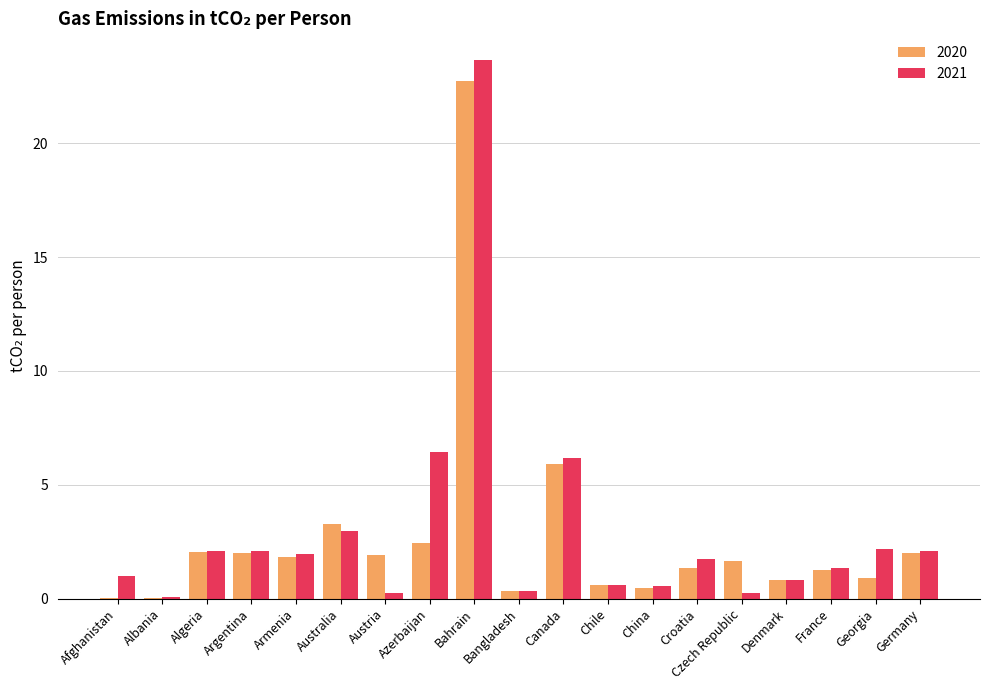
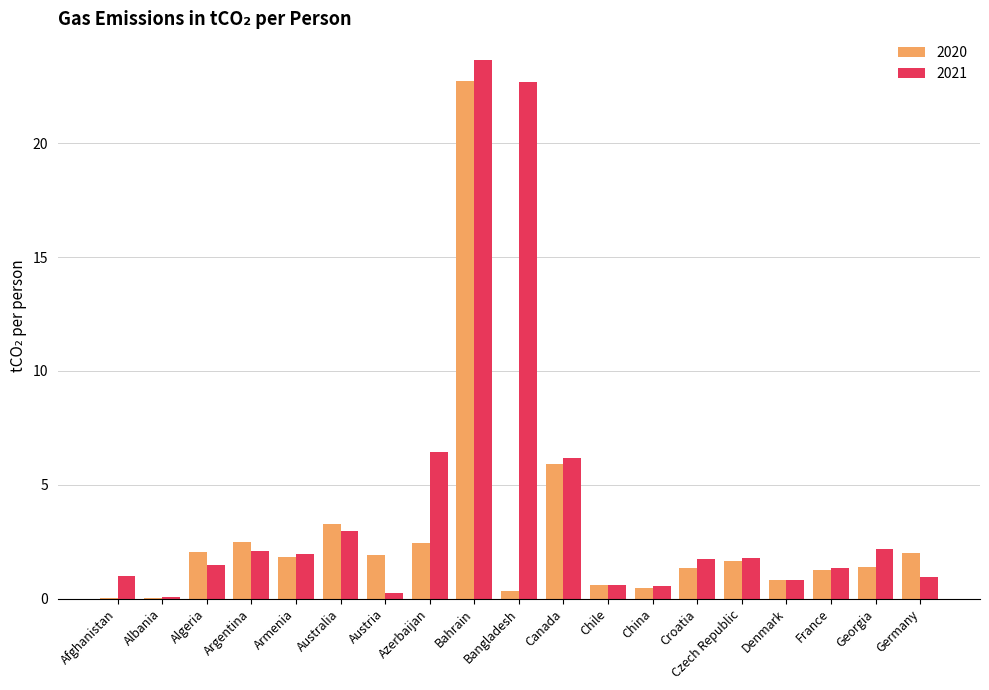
2021, Algeria: 2.1 -> 1.5
2020, Argentina: 2.0 -> 2.5
2021, Bangladesh: 0.3 -> 22.7
2021, Czech Republic: 0.3 -> 1.8
2020, Georgia: 0.9 -> 1.4
2021, Germany: 2.1 -> 0.9
